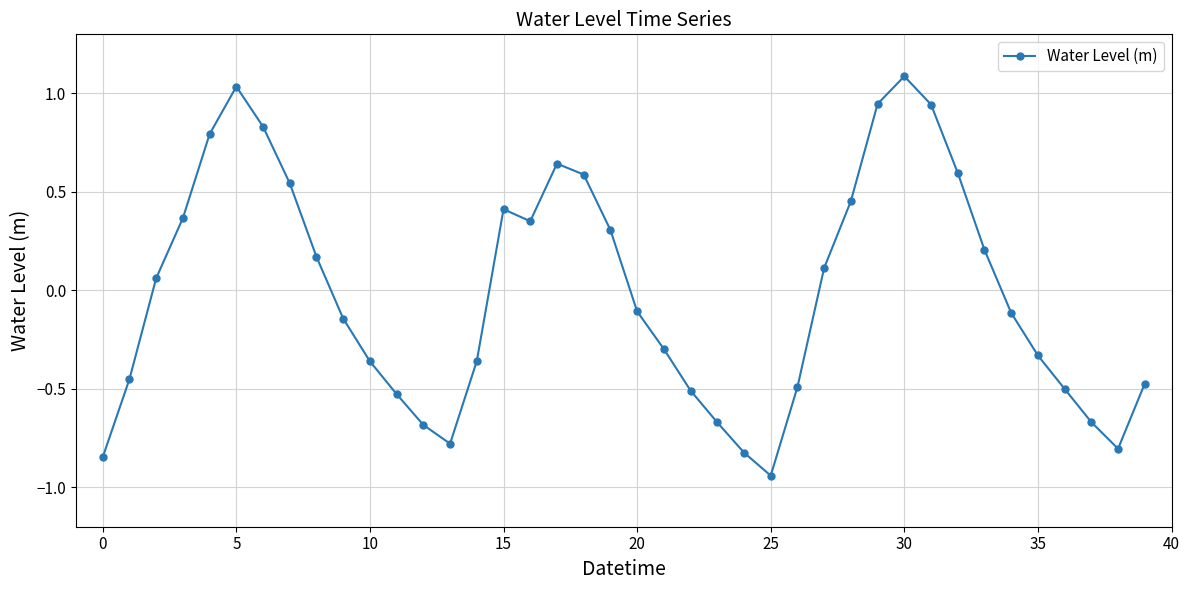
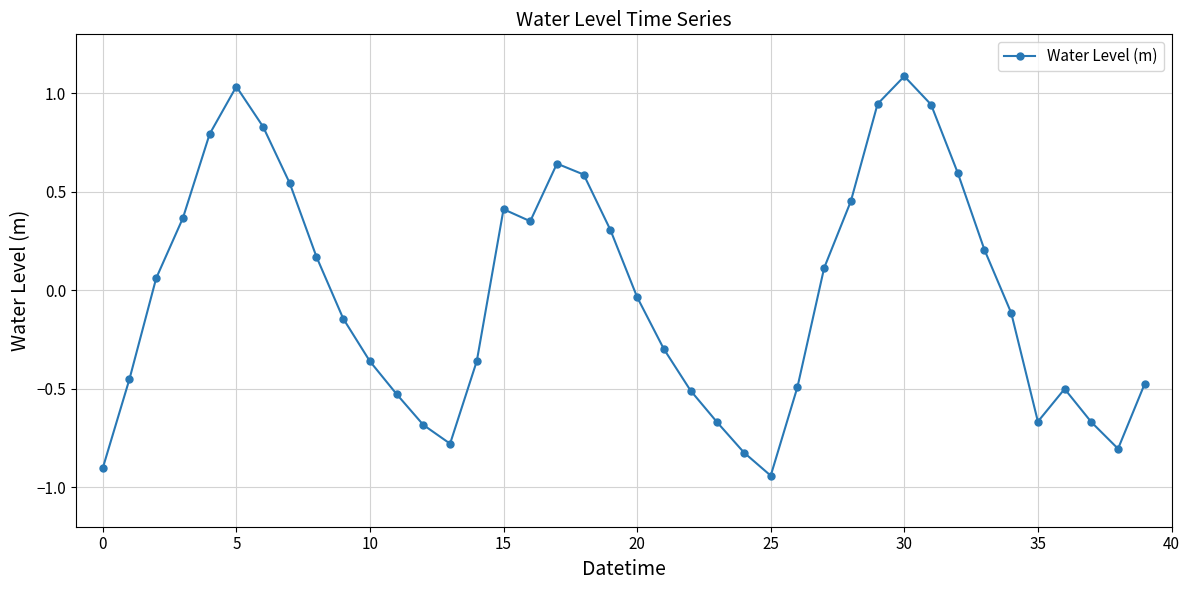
0: -0.85 -> -0.90
20: -0.11 -> -0.03
35: -0.33 -> -0.67
